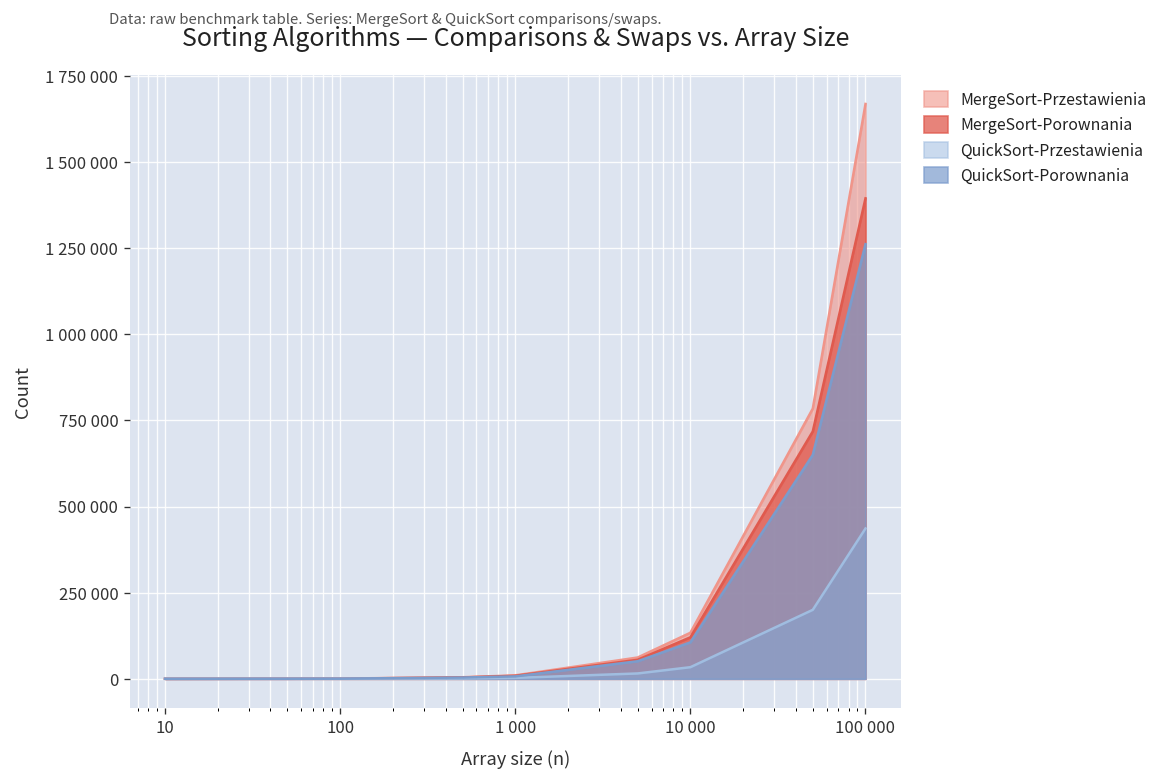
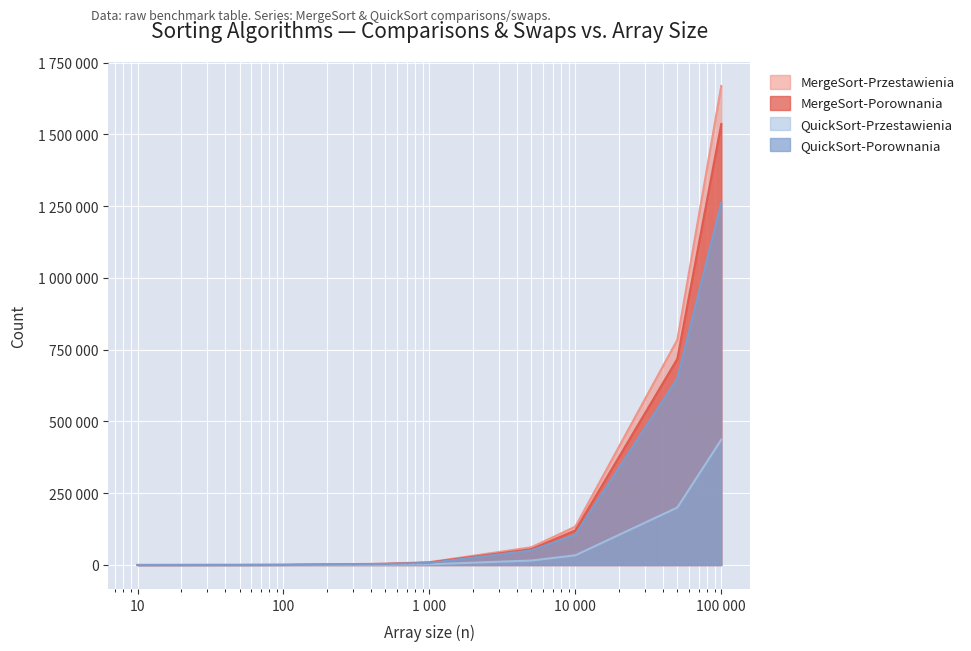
MergeSort-Porownania, 100 000: 1390000 -> 1540000
